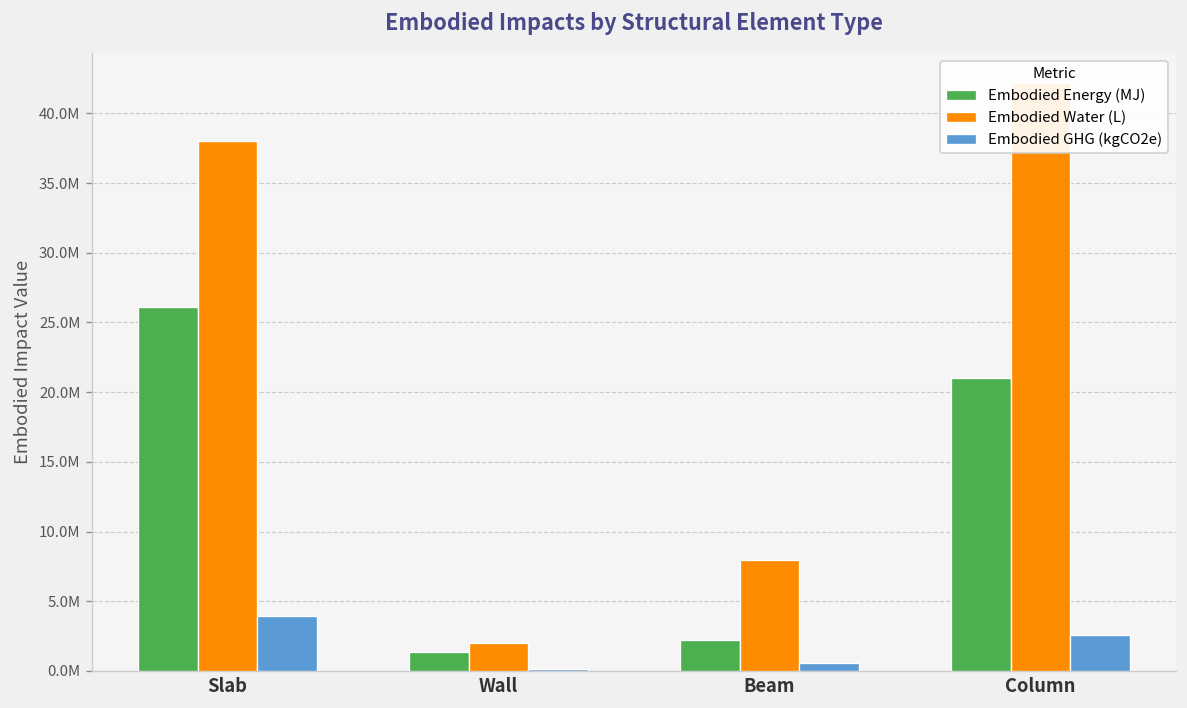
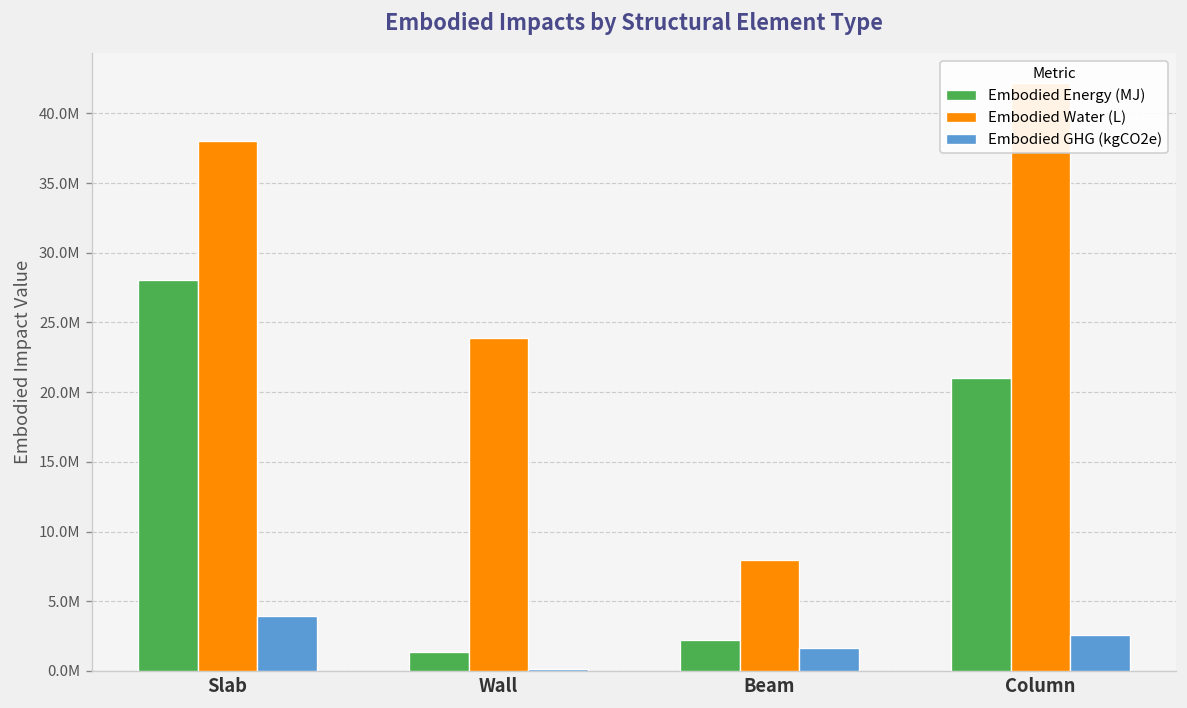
Embodied Energy (MJ), Slab: 26100000 -> 28100000
Embodied Water (L), Wall: 2000000 -> 23900000
Embodied GHG (kgCO2e), Beam: 600000 -> 1700000
